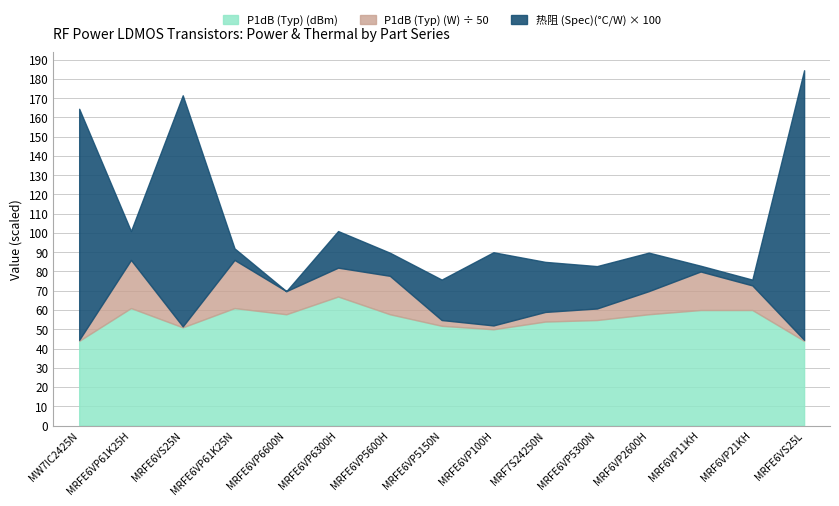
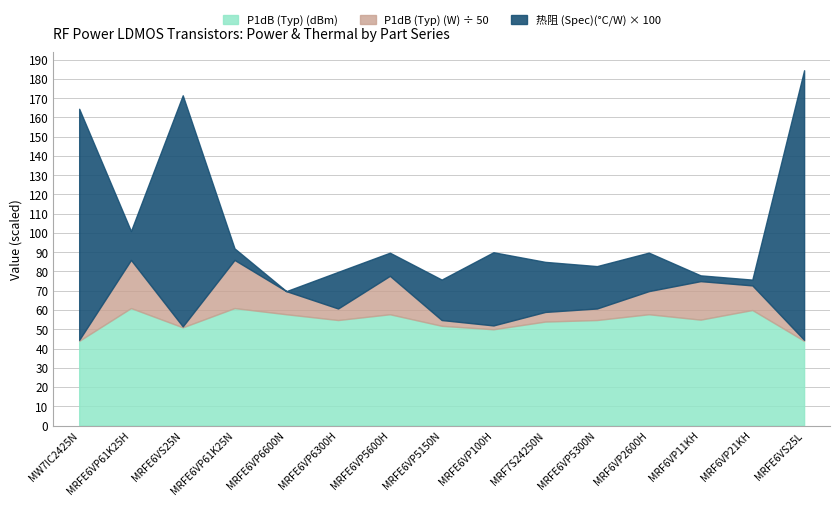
P1dB (Typ) (dBm), MRFE6VP6300H: 67 -> 55
P1dB (Typ) (W) ÷ 50, MRFE6VP6300H: 15 -> 6
P1dB (Typ) (dBm), MRF6VP11KH: 60 -> 55
